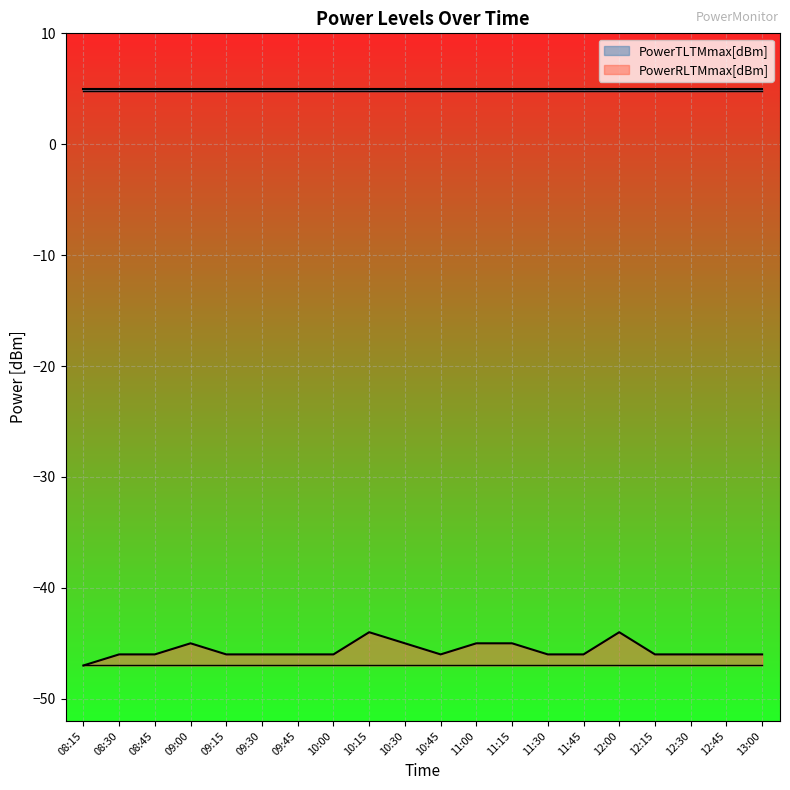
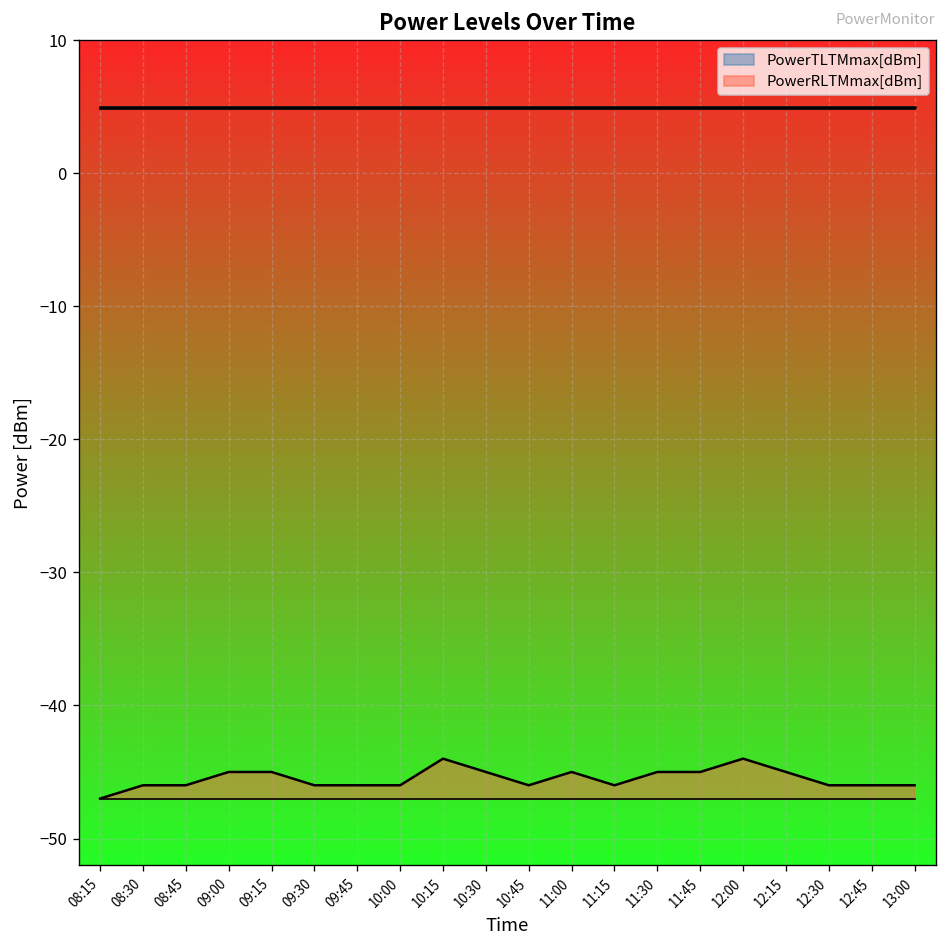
PowerRLTMmax[dBm], 09:15: -46 -> -45
PowerRLTMmax[dBm], 11:15: -45 -> -46
PowerRLTMmax[dBm], 11:30: -46 -> -45
PowerRLTMmax[dBm], 11:45: -46 -> -45
PowerRLTMmax[dBm], 12:15: -46 -> -45
